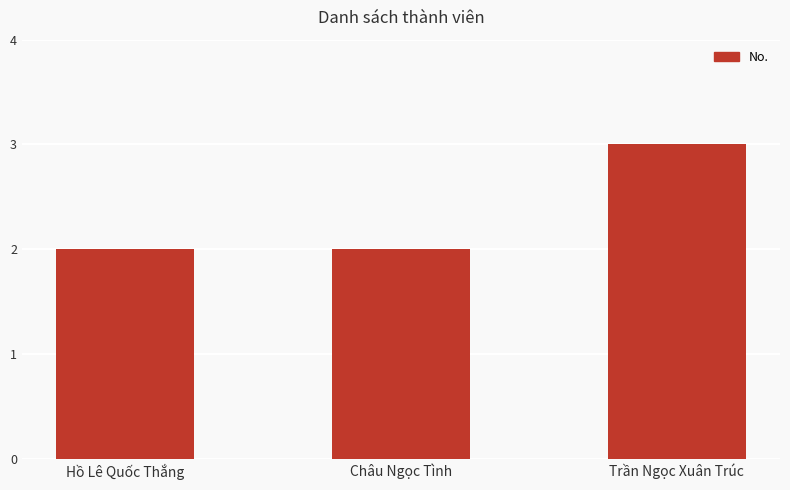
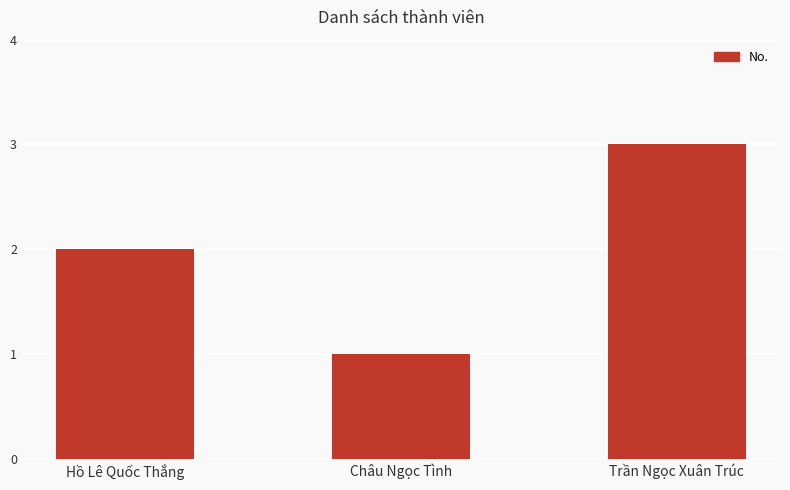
Châu Ngọc Tình: 2 -> 1
